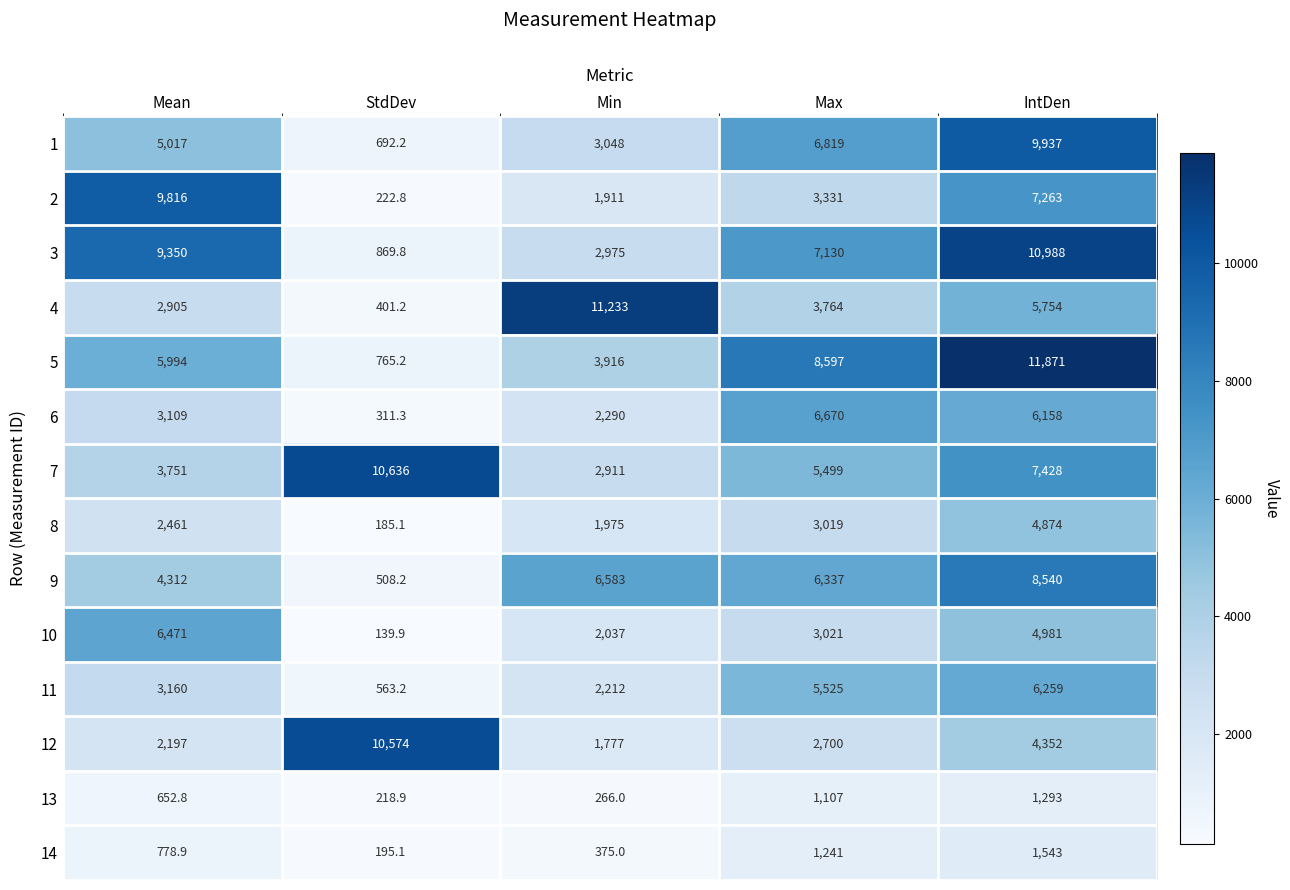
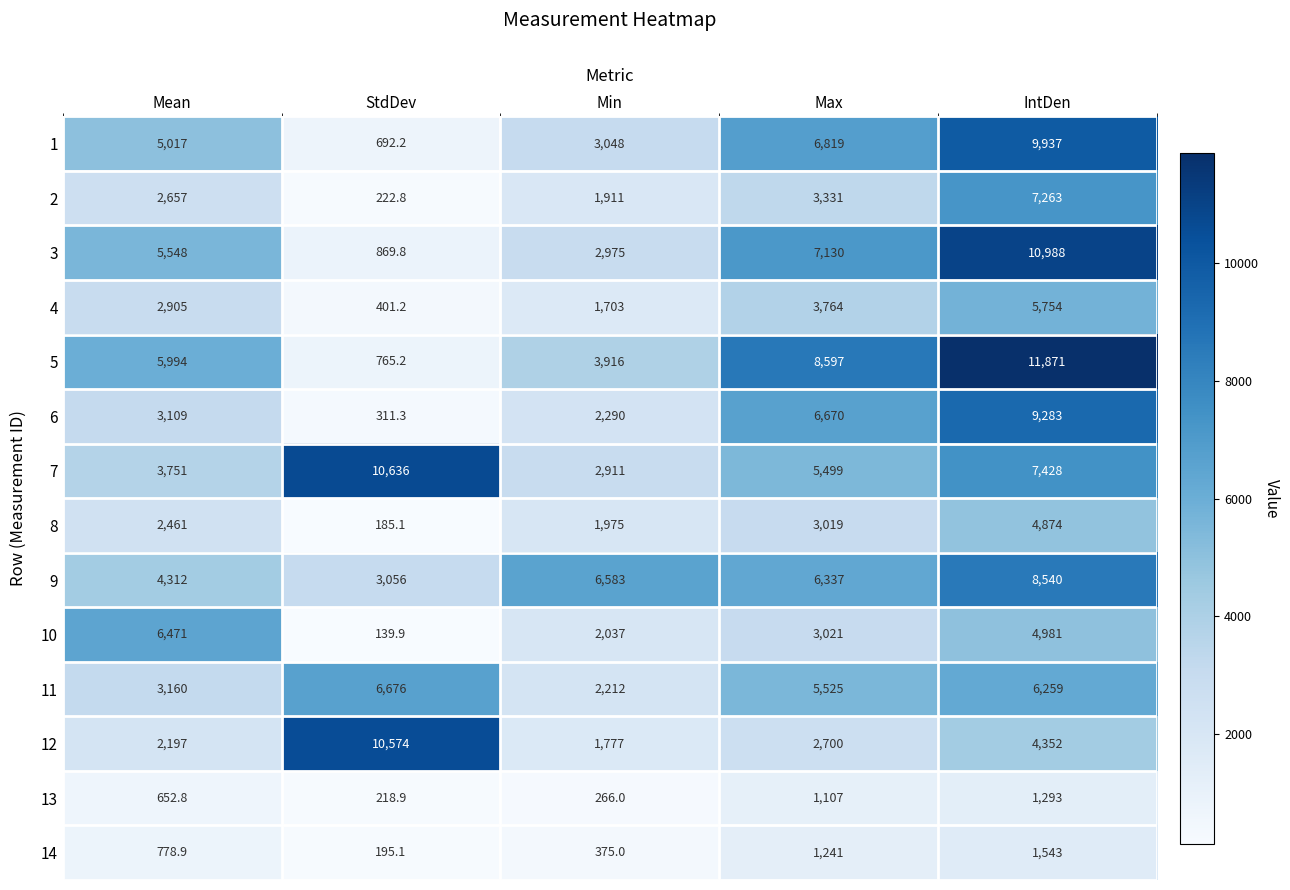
2, Mean: 9,816 -> 2,657
3, Mean: 9,350 -> 5,548
4, Min: 11,233 -> 1,703
6, IntDen: 6,158 -> 9,283
9, StdDev: 508.2 -> 3,056
11, StdDev: 563.2 -> 6,676
